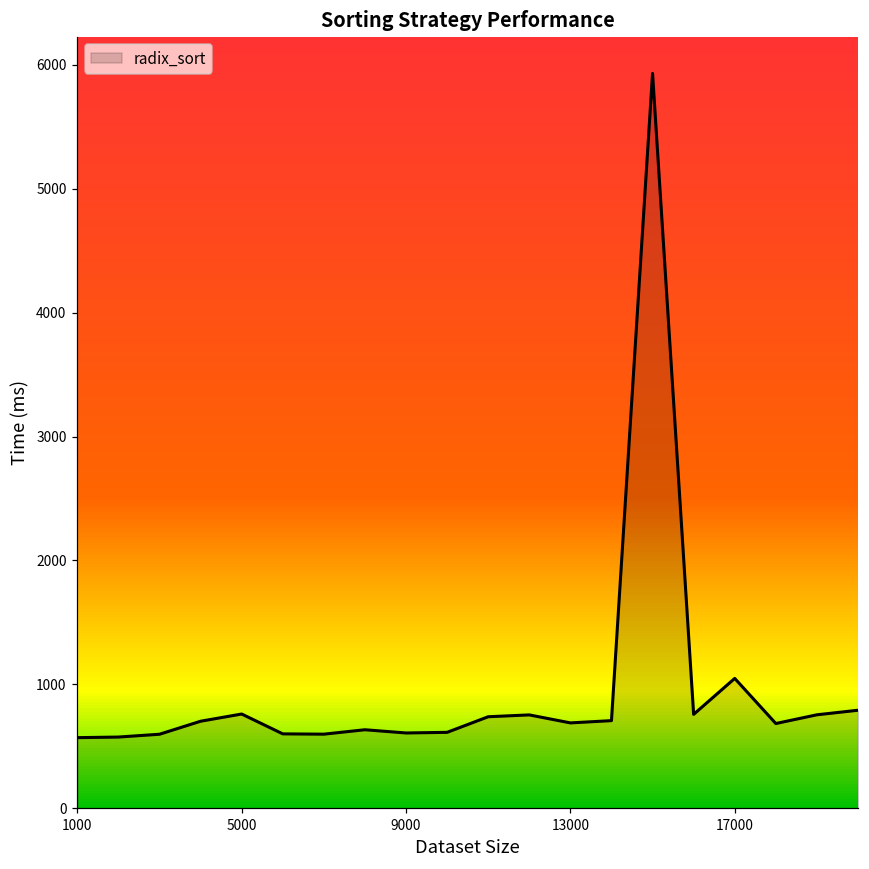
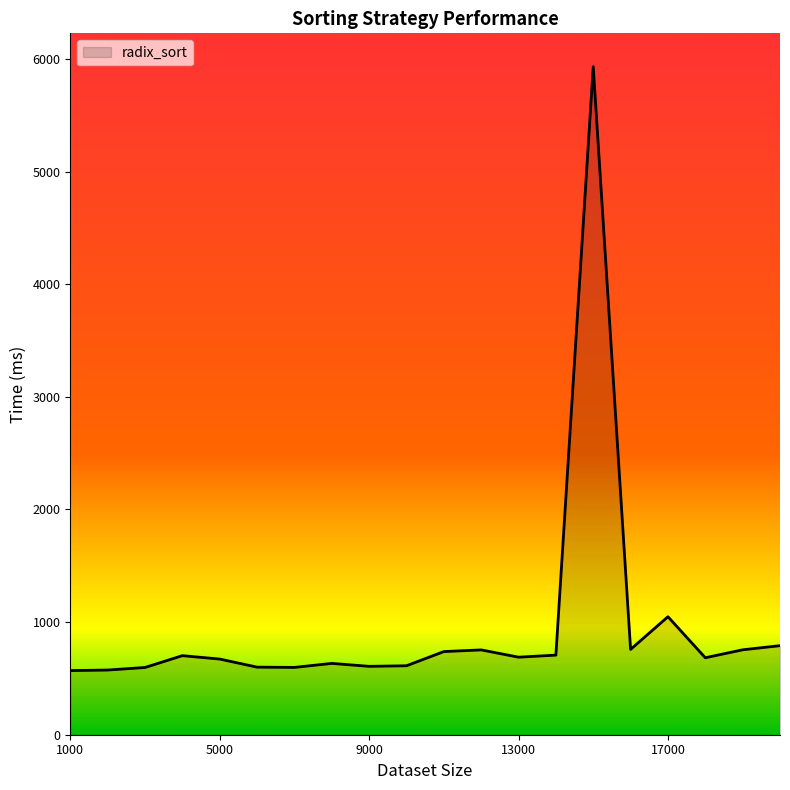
5000: 760 -> 670
